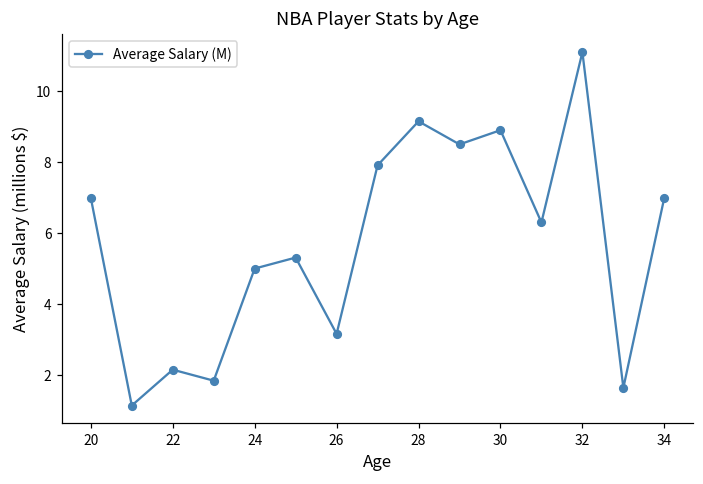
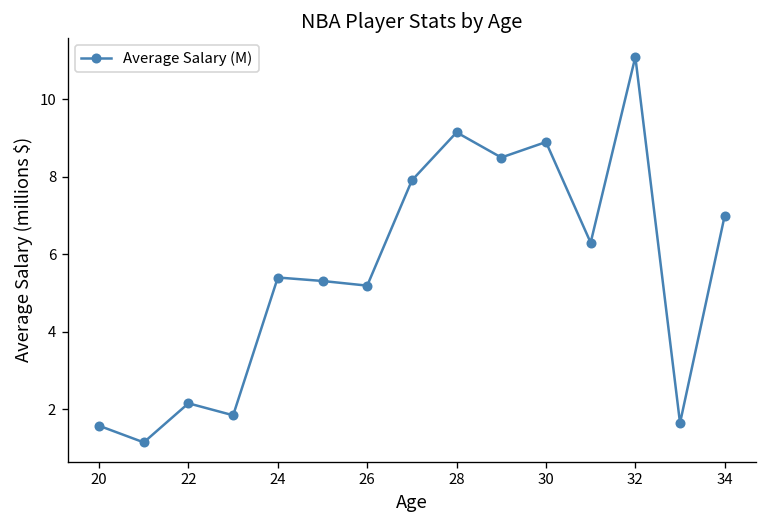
20: 7.0 -> 1.6
24: 5.0 -> 5.4
26: 3.2 -> 5.2
